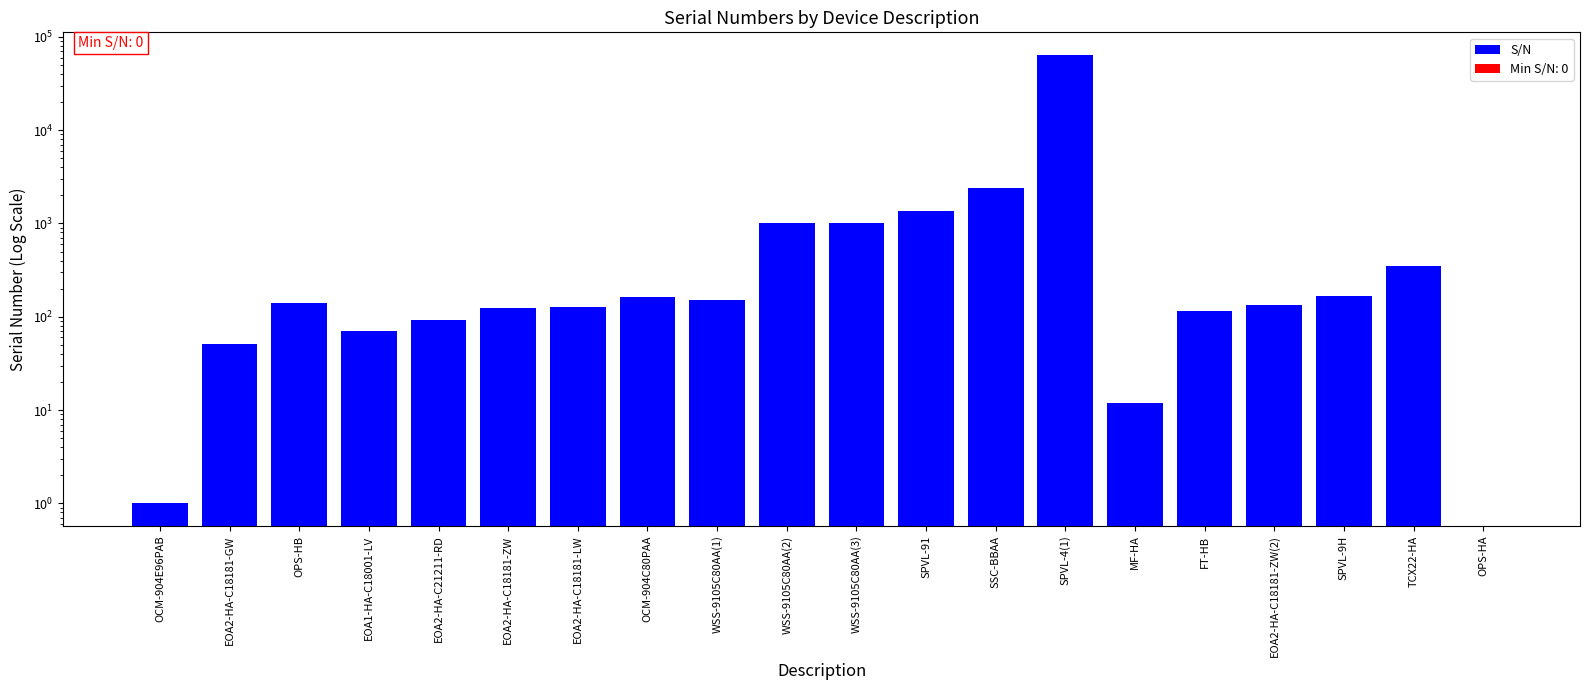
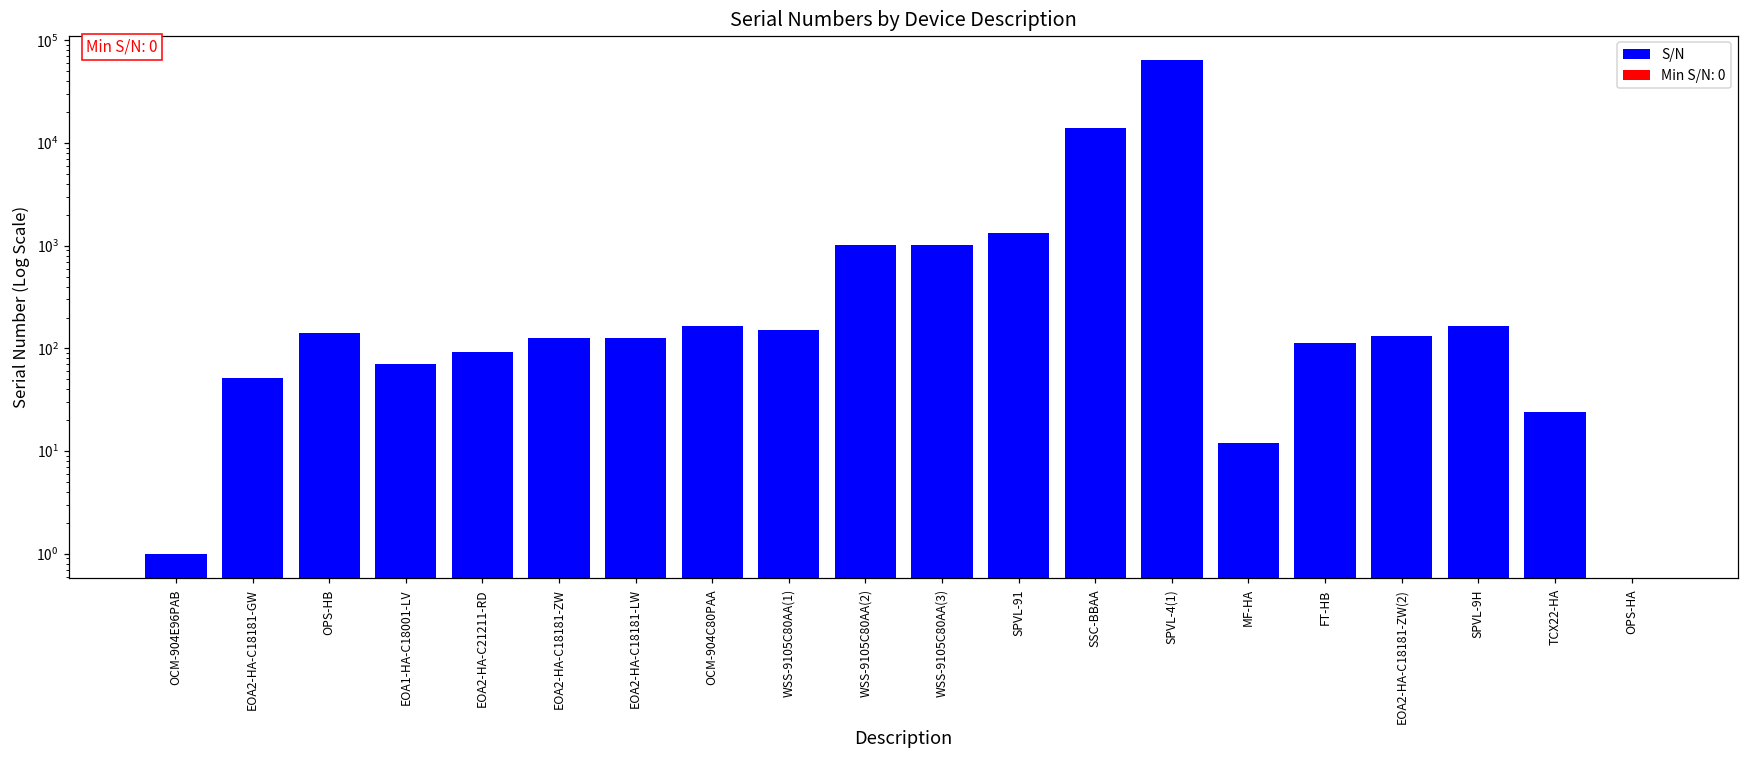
S/N, SSC-BBAA: 2400 -> 14000
S/N, TCX22-HA: 350 -> 24
